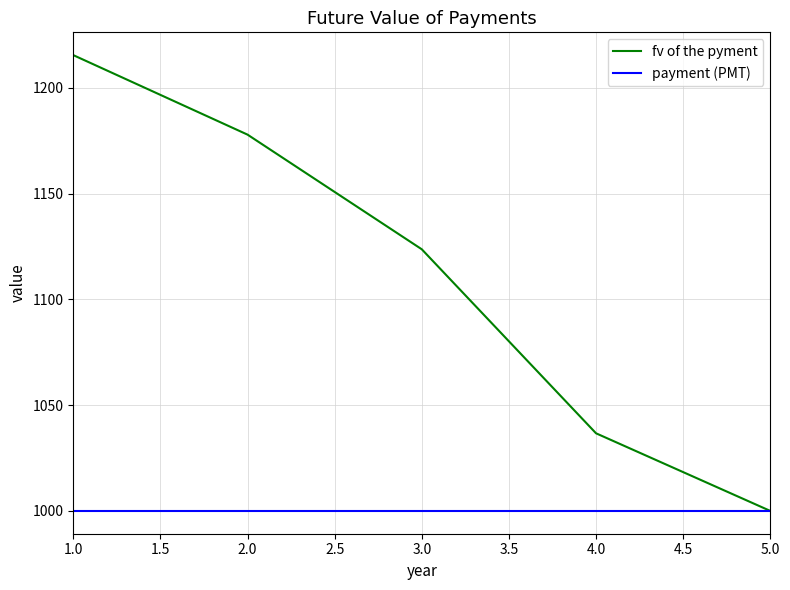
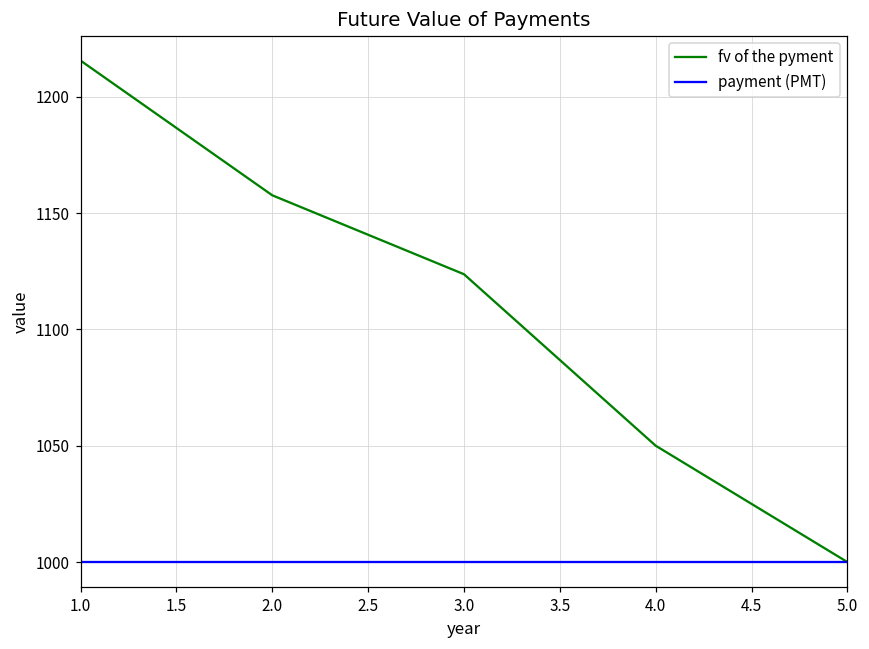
fv of the pyment, 2.0: 1178 -> 1158
fv of the pyment, 4.0: 1037 -> 1050
